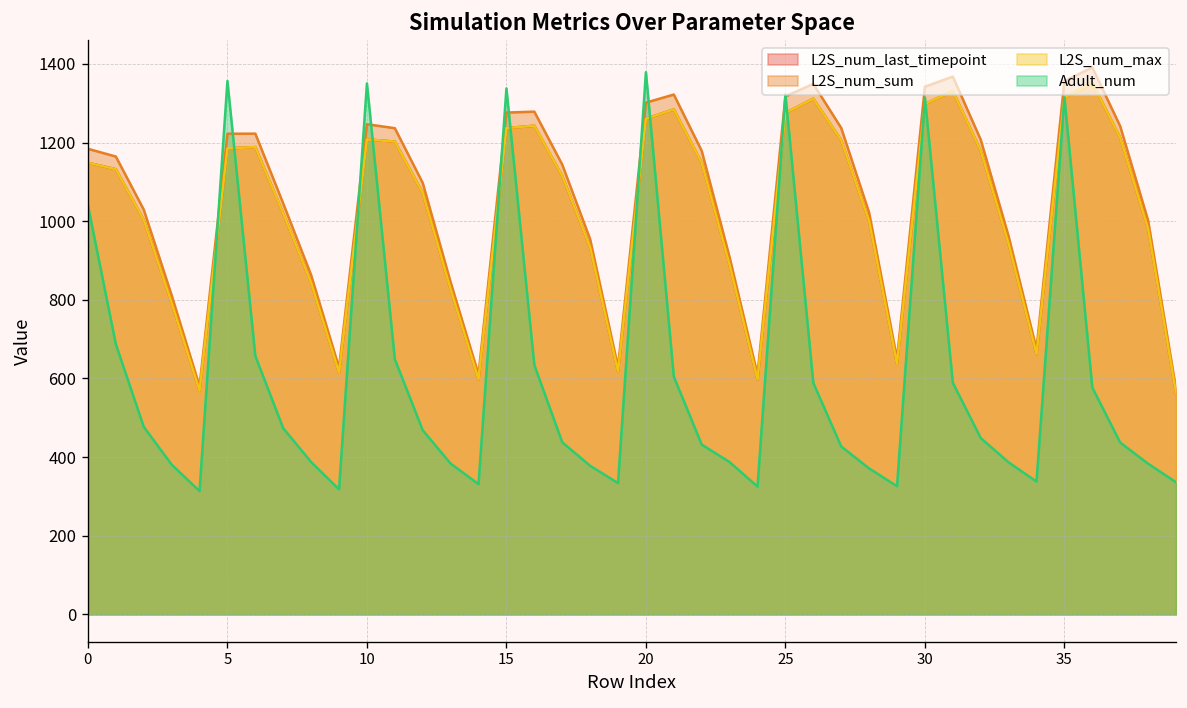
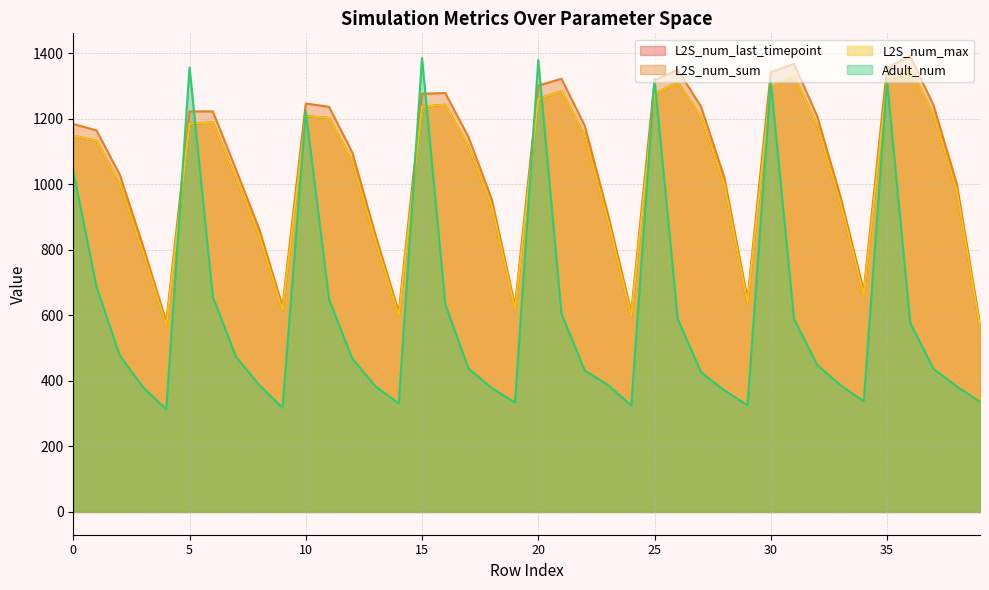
Adult_num, 10: 1350 -> 1220
Adult_num, 15: 1340 -> 1390
